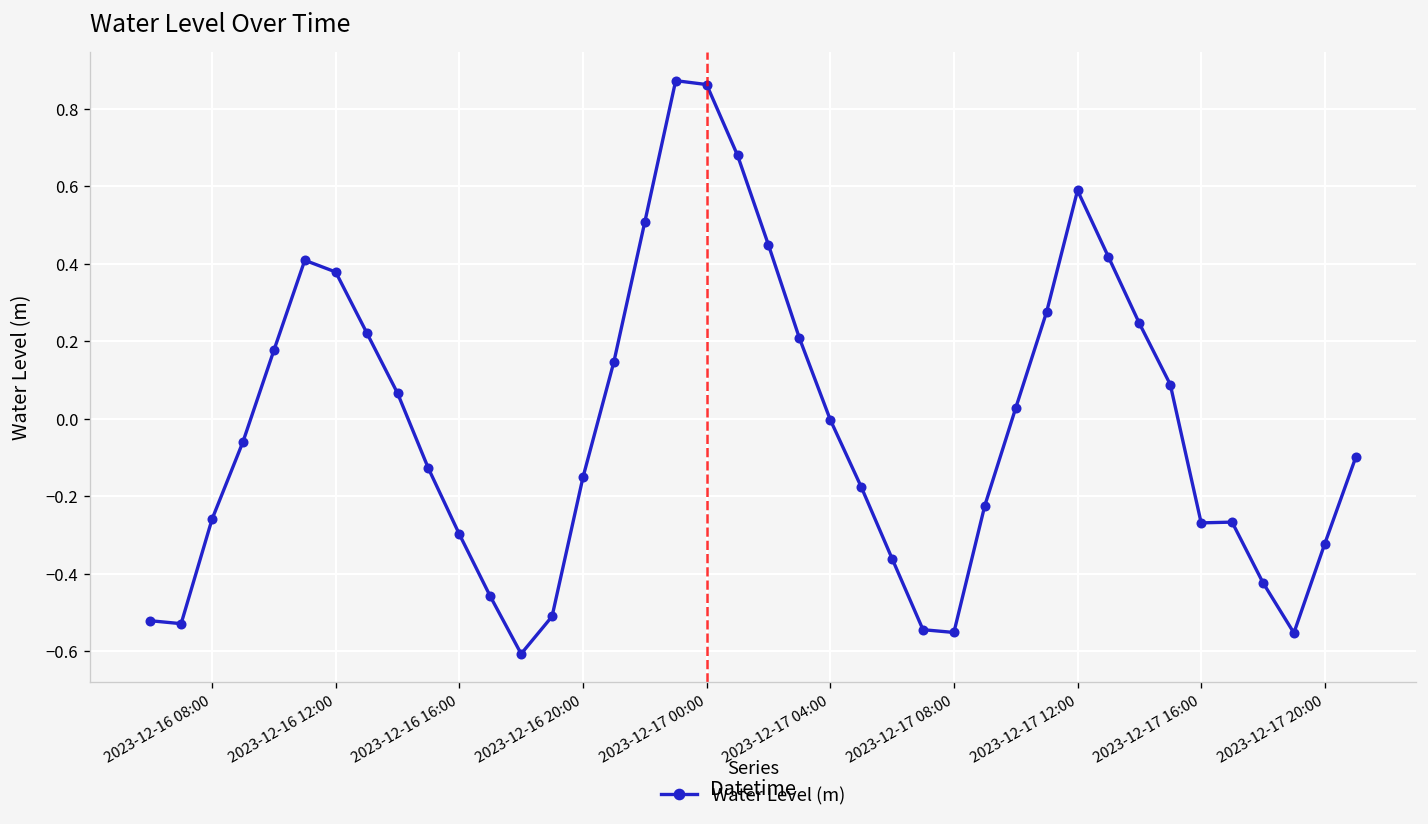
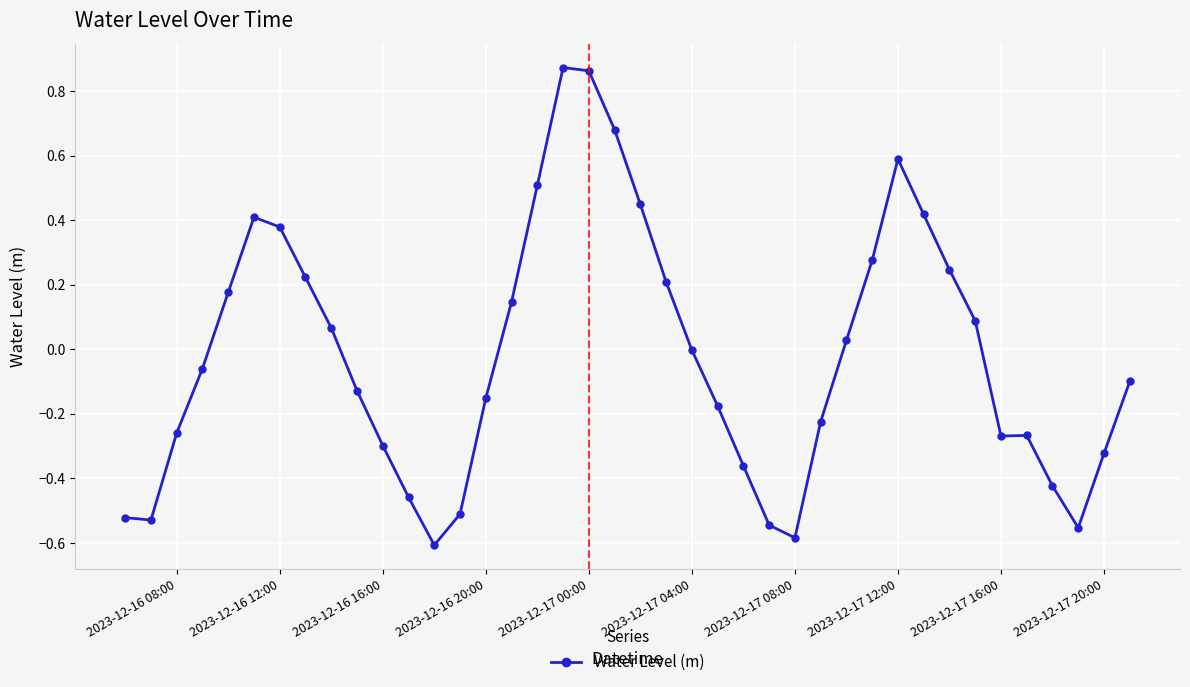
2023-12-17 08:00: -0.55 -> -0.58
